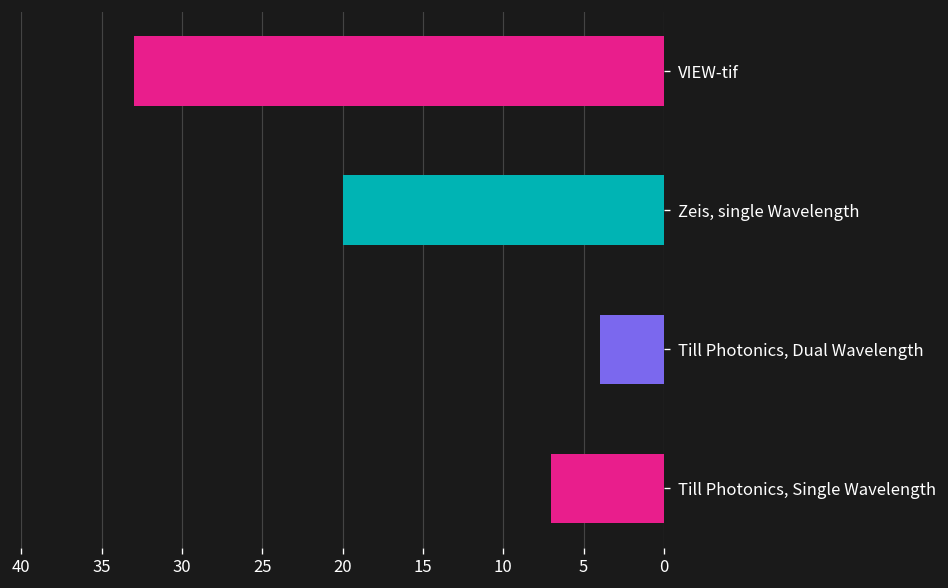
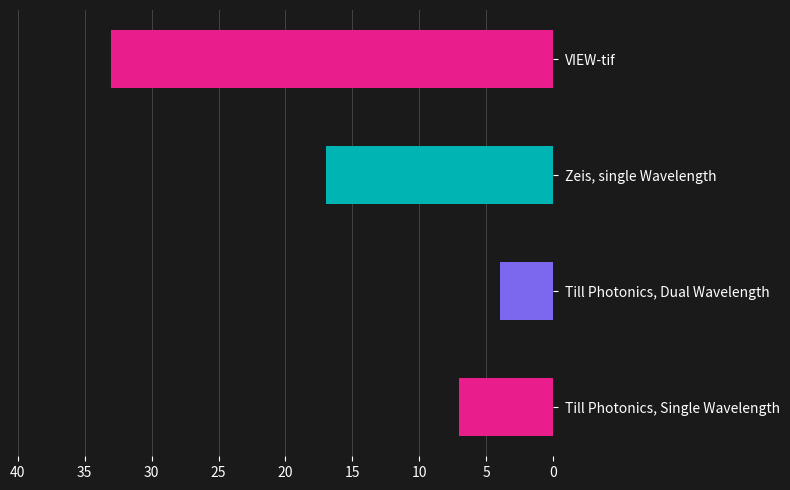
Zeis, single Wavelength: 20 -> 17
